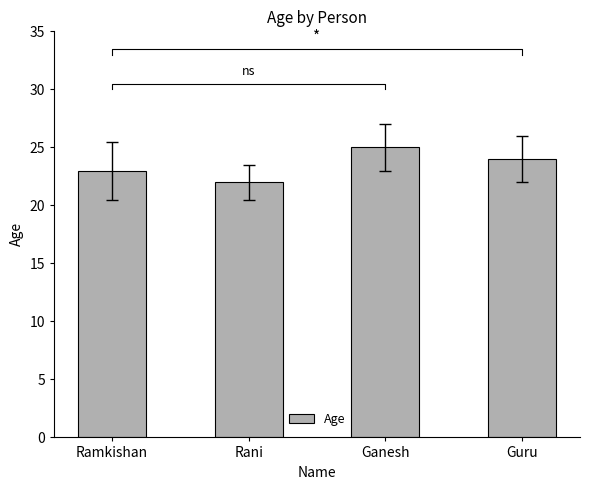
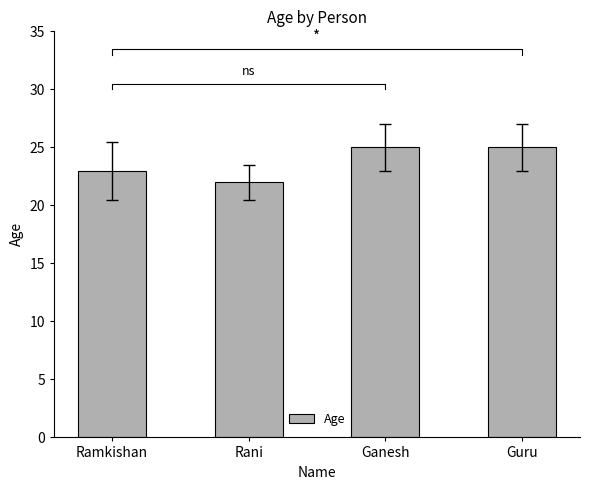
Age, Guru: 24 -> 25
